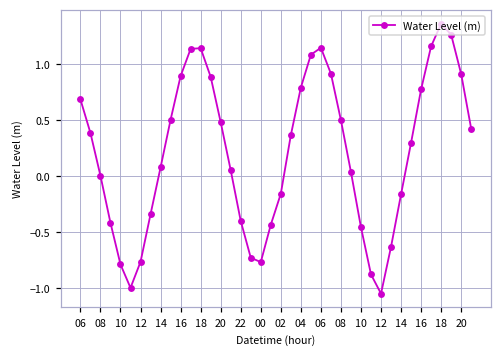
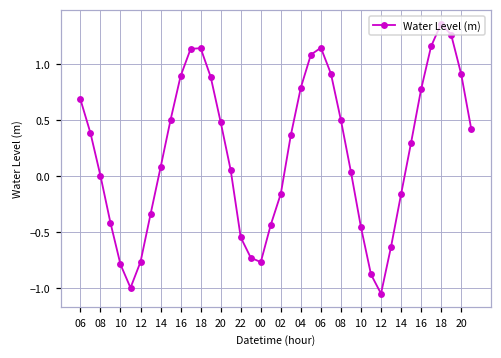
22: -0.40 -> -0.55
